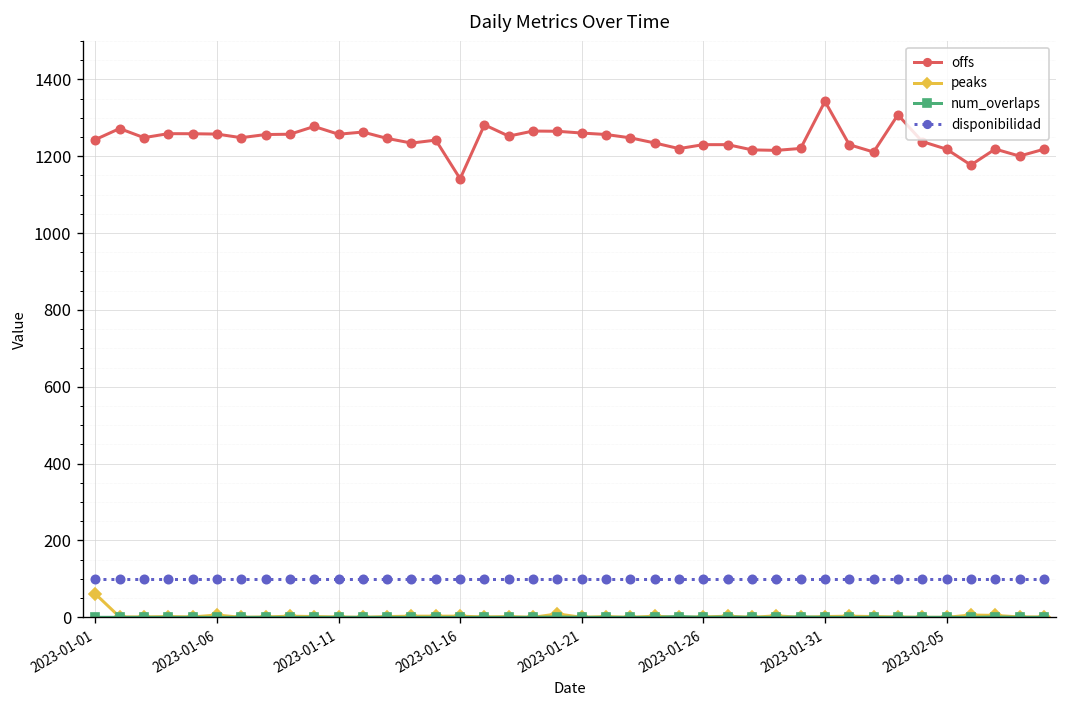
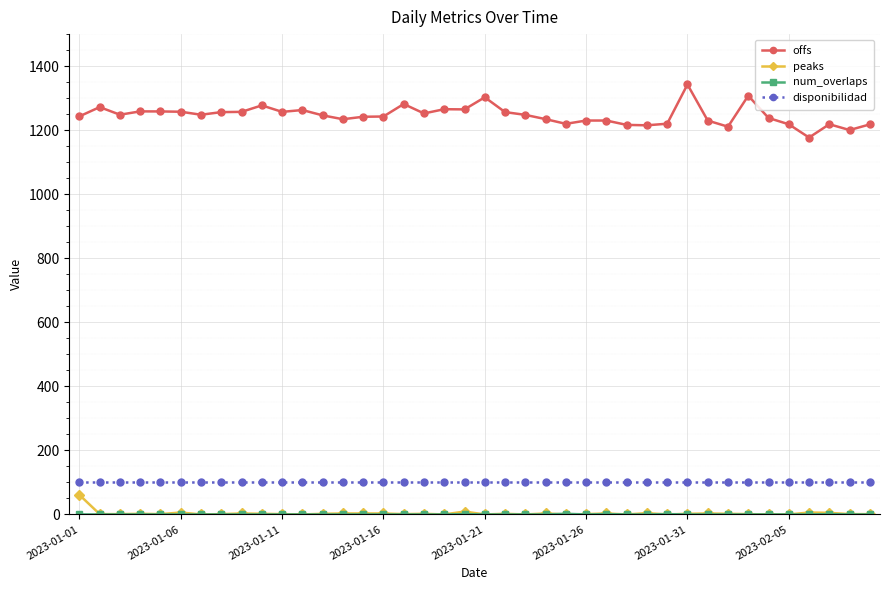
offs, 2023-01-16: 1140 -> 1240
offs, 2023-01-21: 1260 -> 1300
